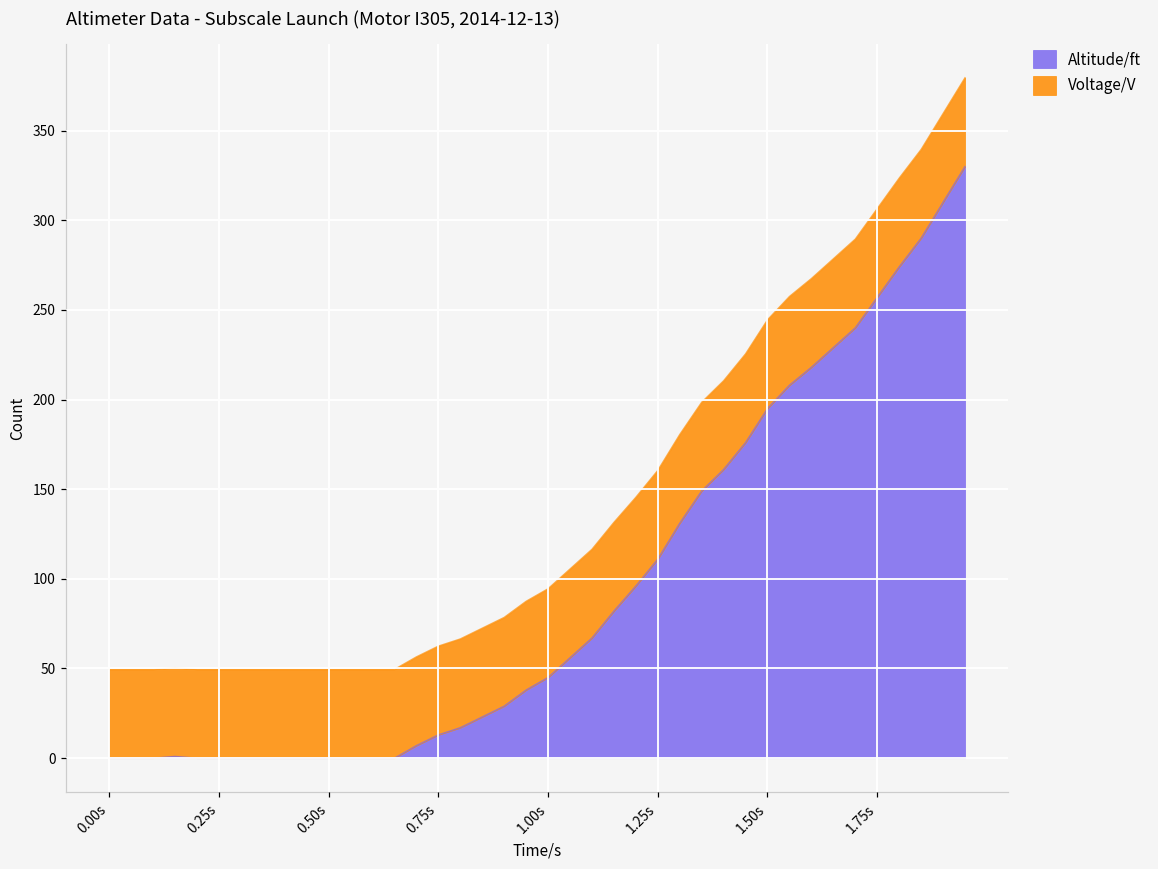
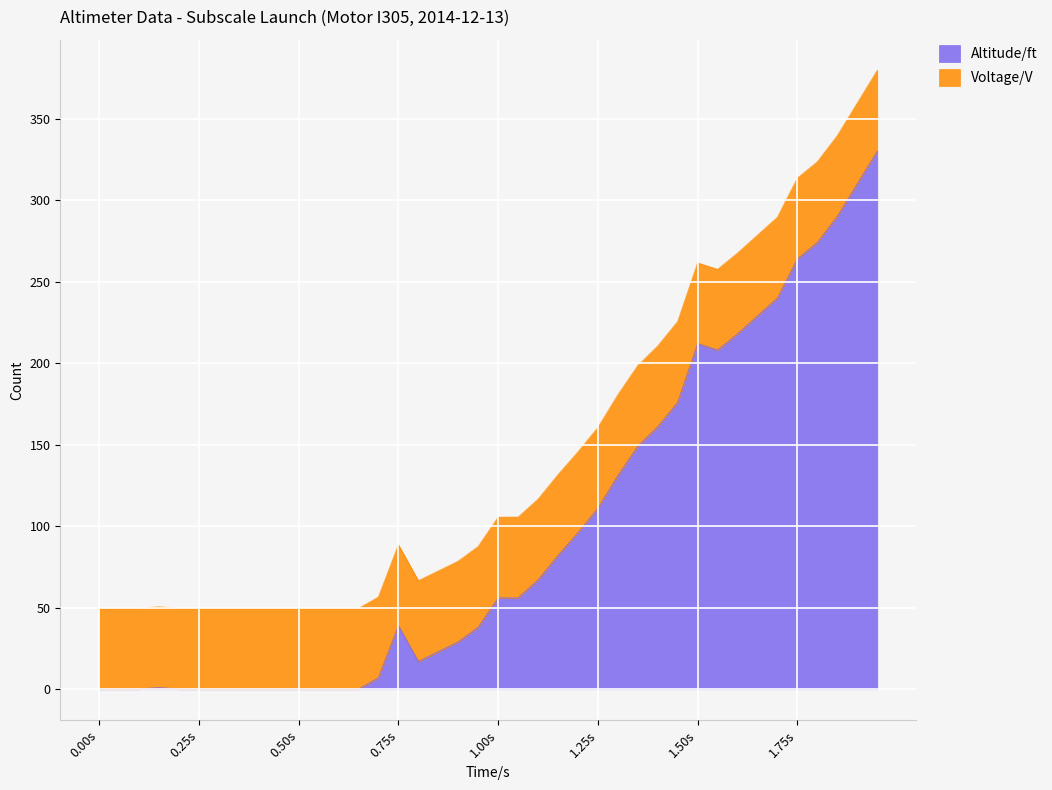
Altitude/ft, 0.75s: 13 -> 39
Altitude/ft, 1.00s: 45 -> 56
Altitude/ft, 1.50s: 195 -> 212
Altitude/ft, 1.75s: 257 -> 264
